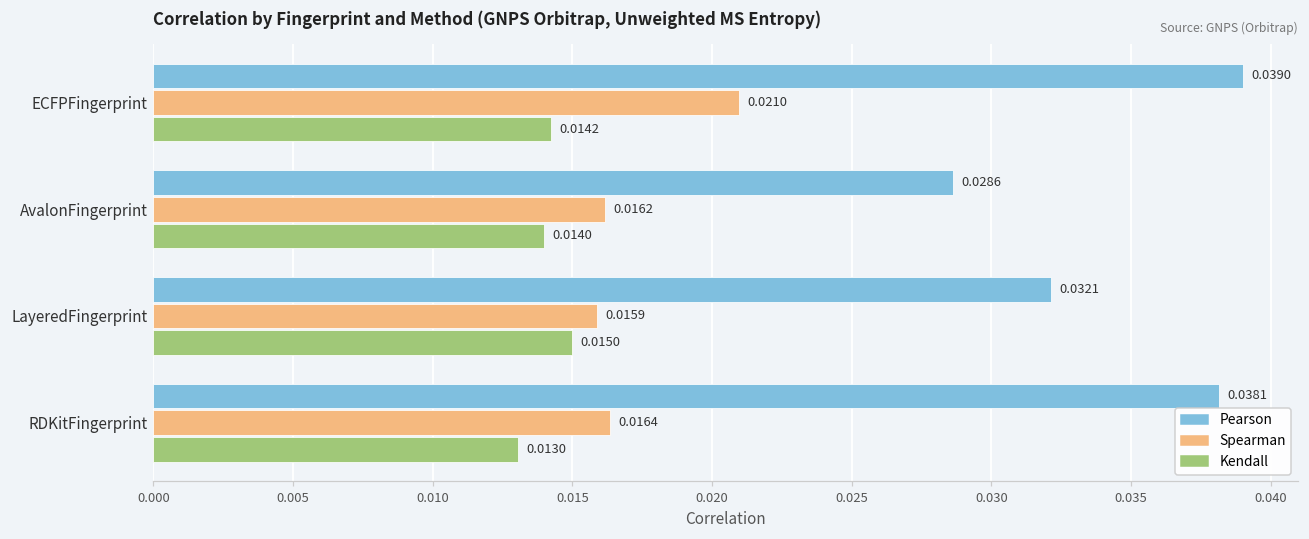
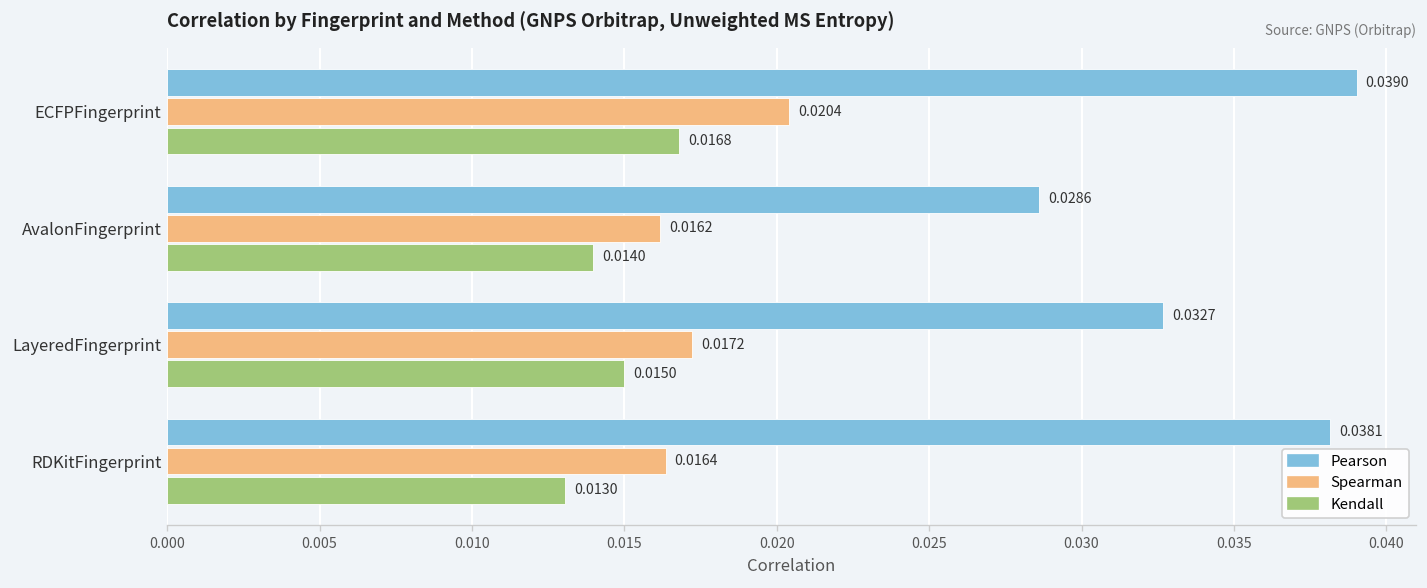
Spearman, ECFPFingerprint: 0.0210 -> 0.0204
Kendall, ECFPFingerprint: 0.0142 -> 0.0168
Pearson, LayeredFingerprint: 0.0321 -> 0.0327
Spearman, LayeredFingerprint: 0.0159 -> 0.0172
